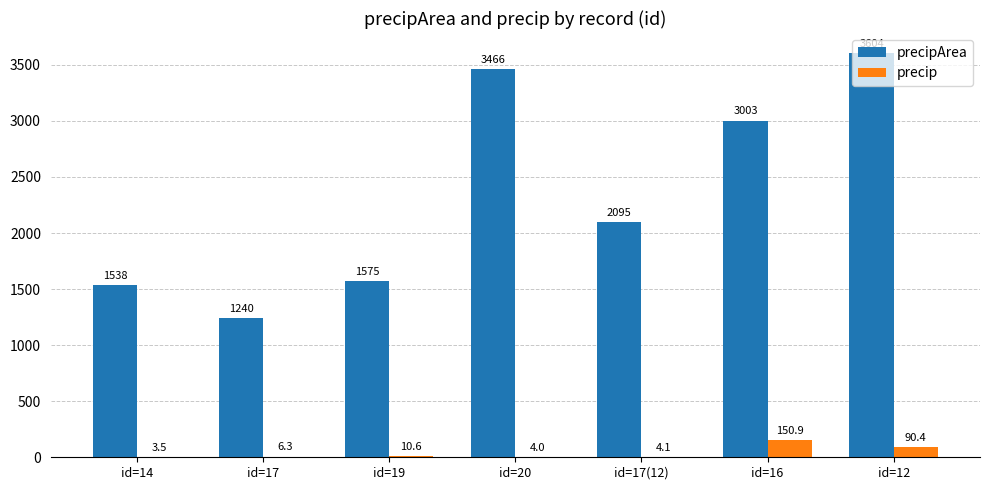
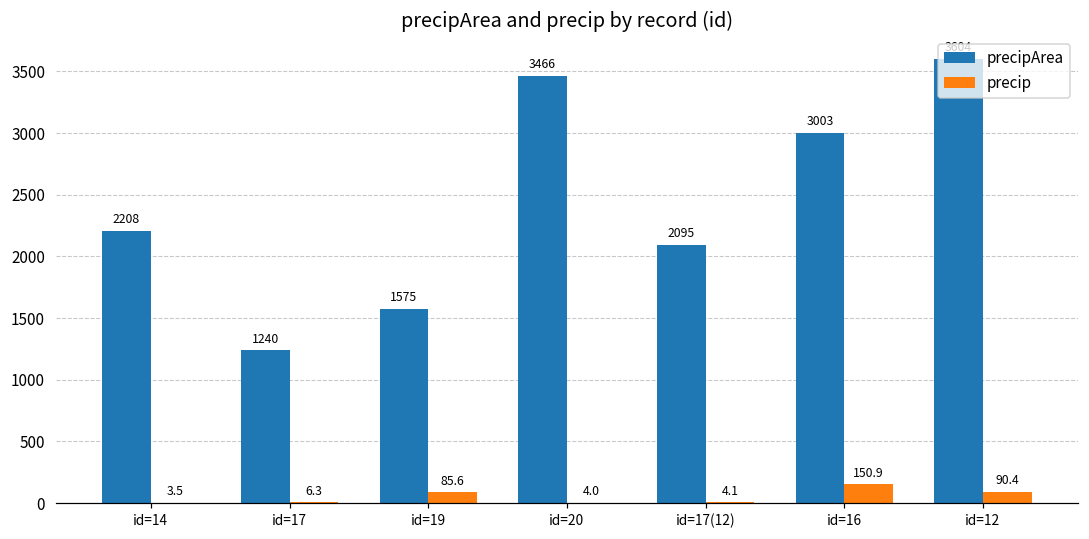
precipArea, id=14: 1538 -> 2208
precip, id=19: 10.6 -> 85.6
